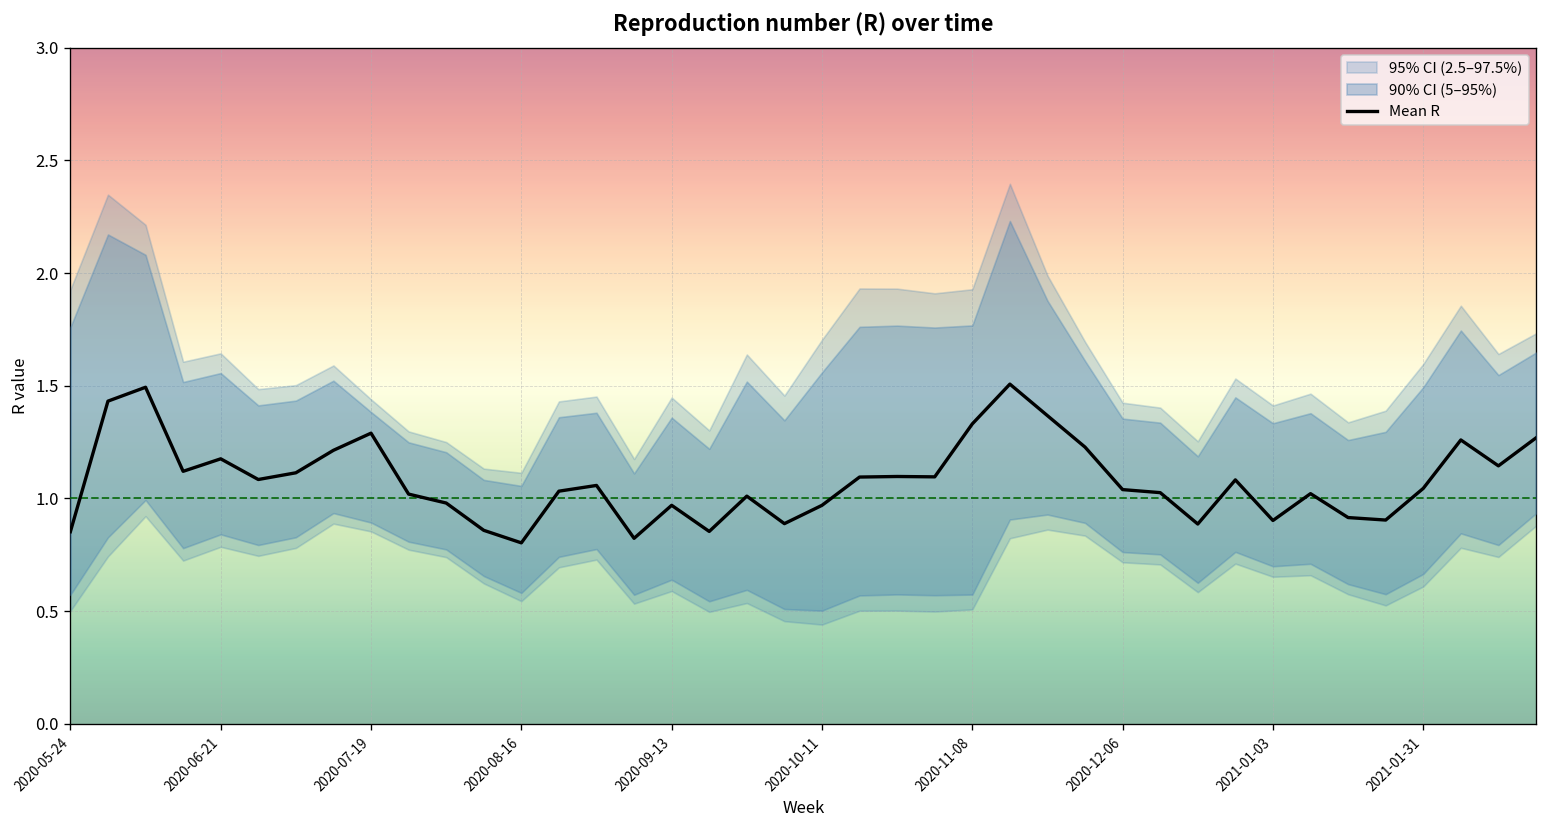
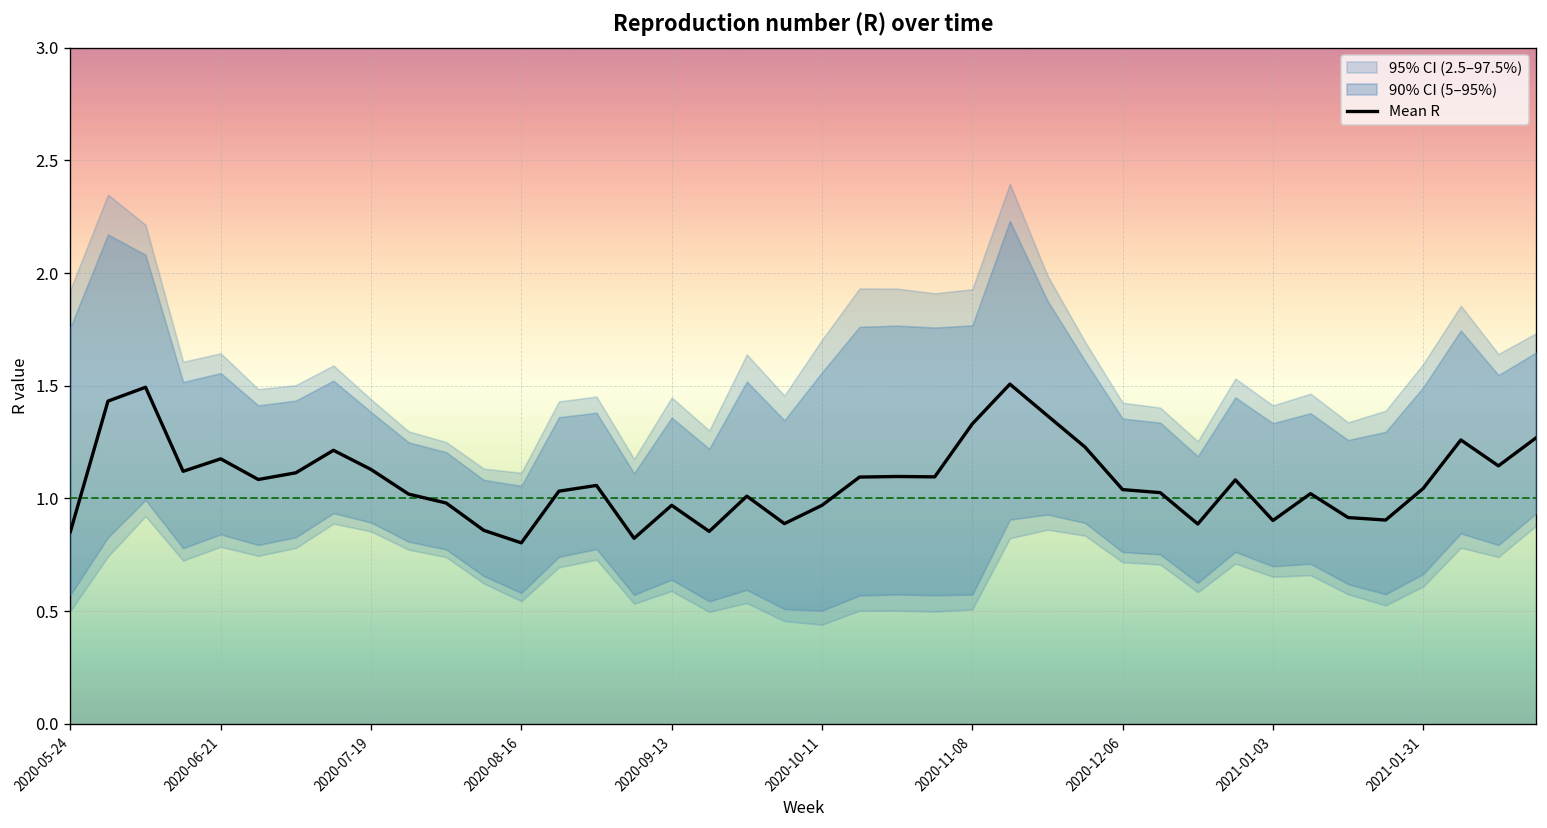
Mean R, 2020-07-19: 1.29 -> 1.13
